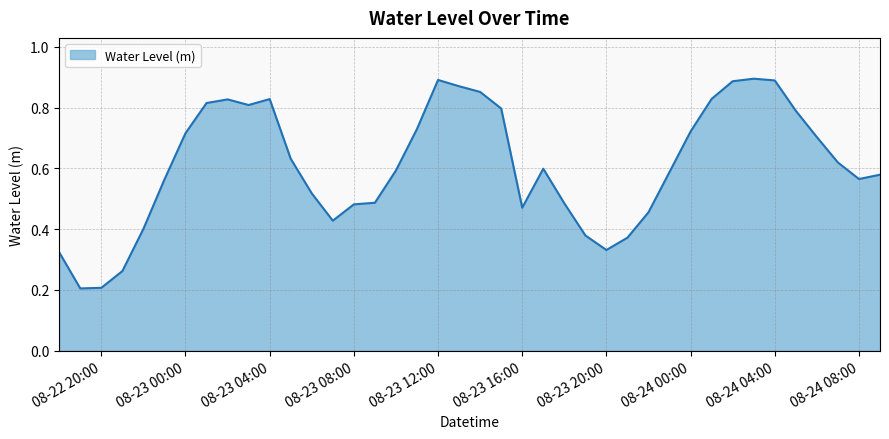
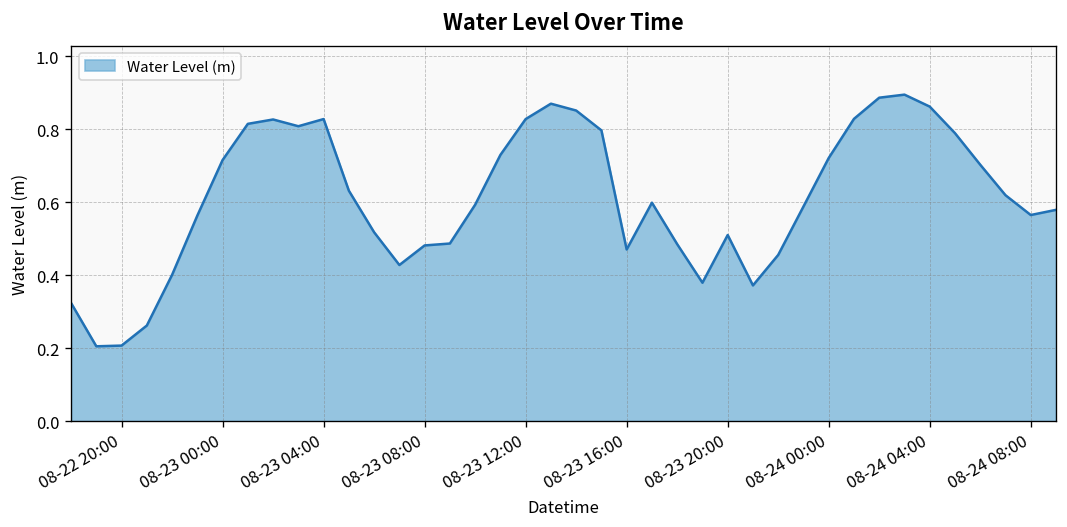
08-23 12:00: 0.89 -> 0.83
08-23 20:00: 0.33 -> 0.51
08-24 04:00: 0.89 -> 0.86
